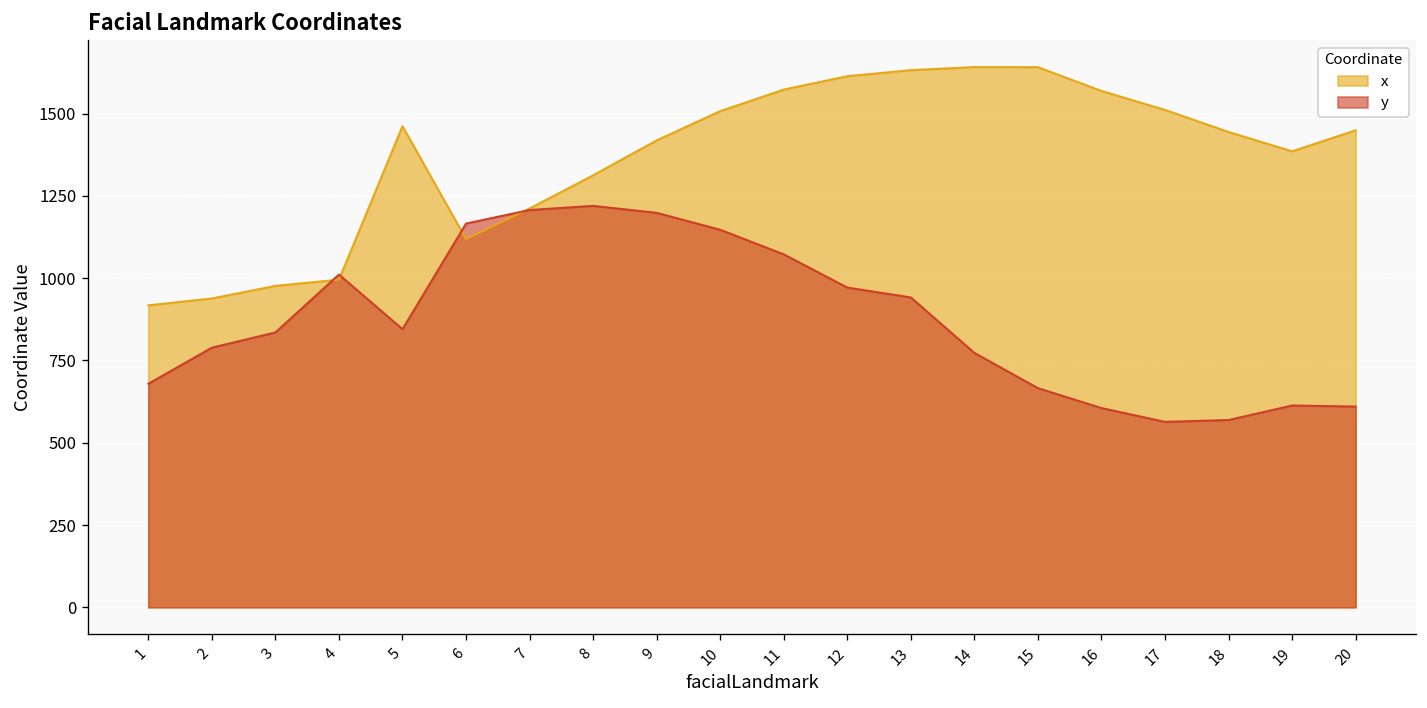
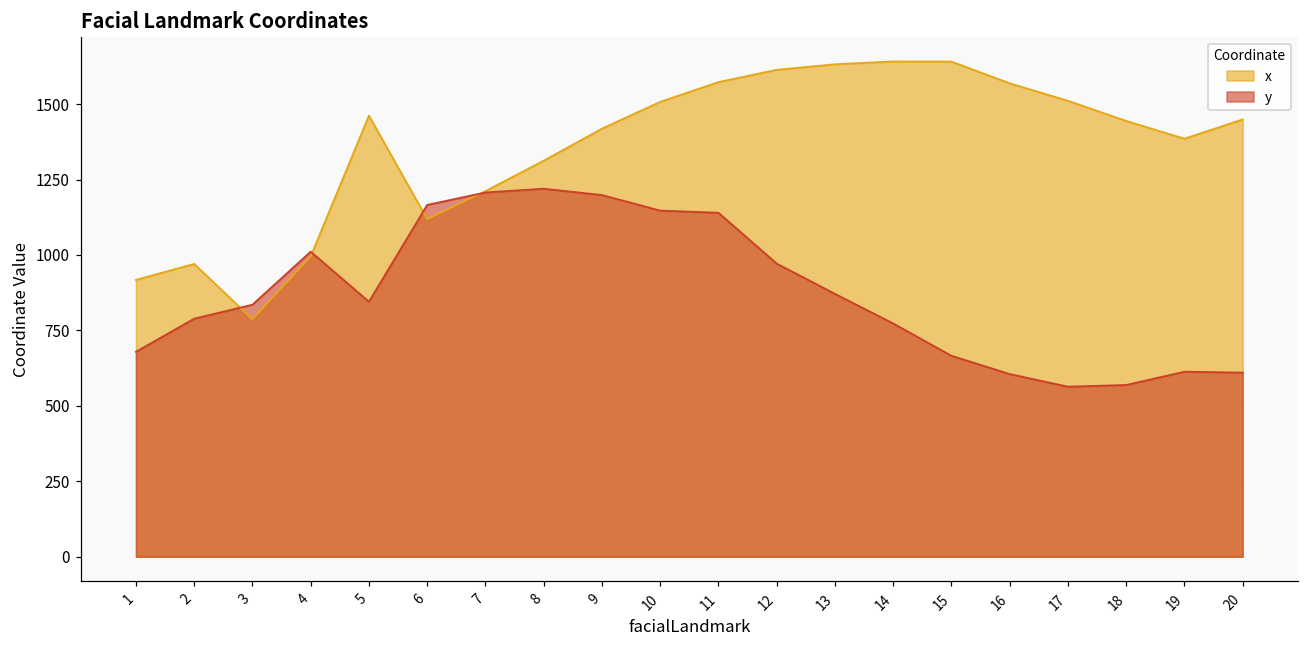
x, 2: 940 -> 970
x, 3: 980 -> 790
y, 11: 1070 -> 1140
y, 13: 940 -> 870
